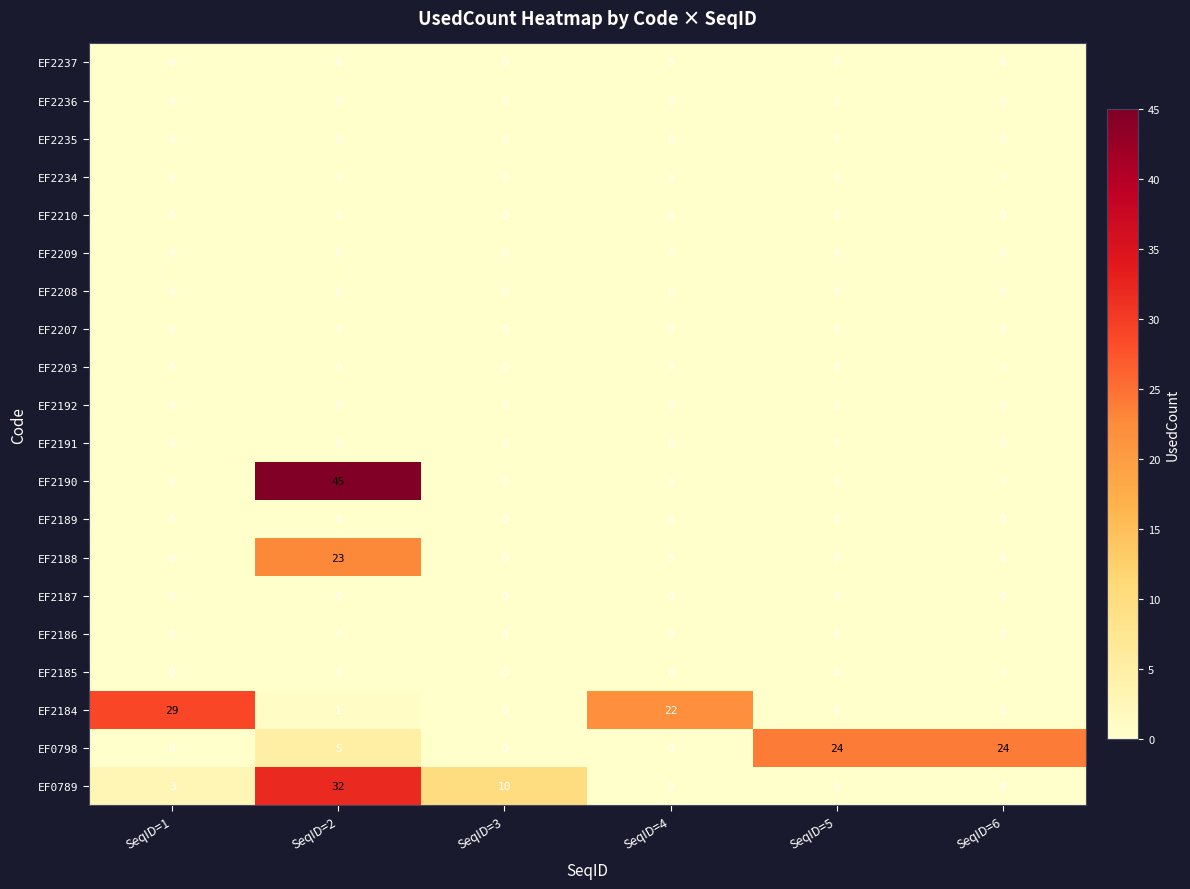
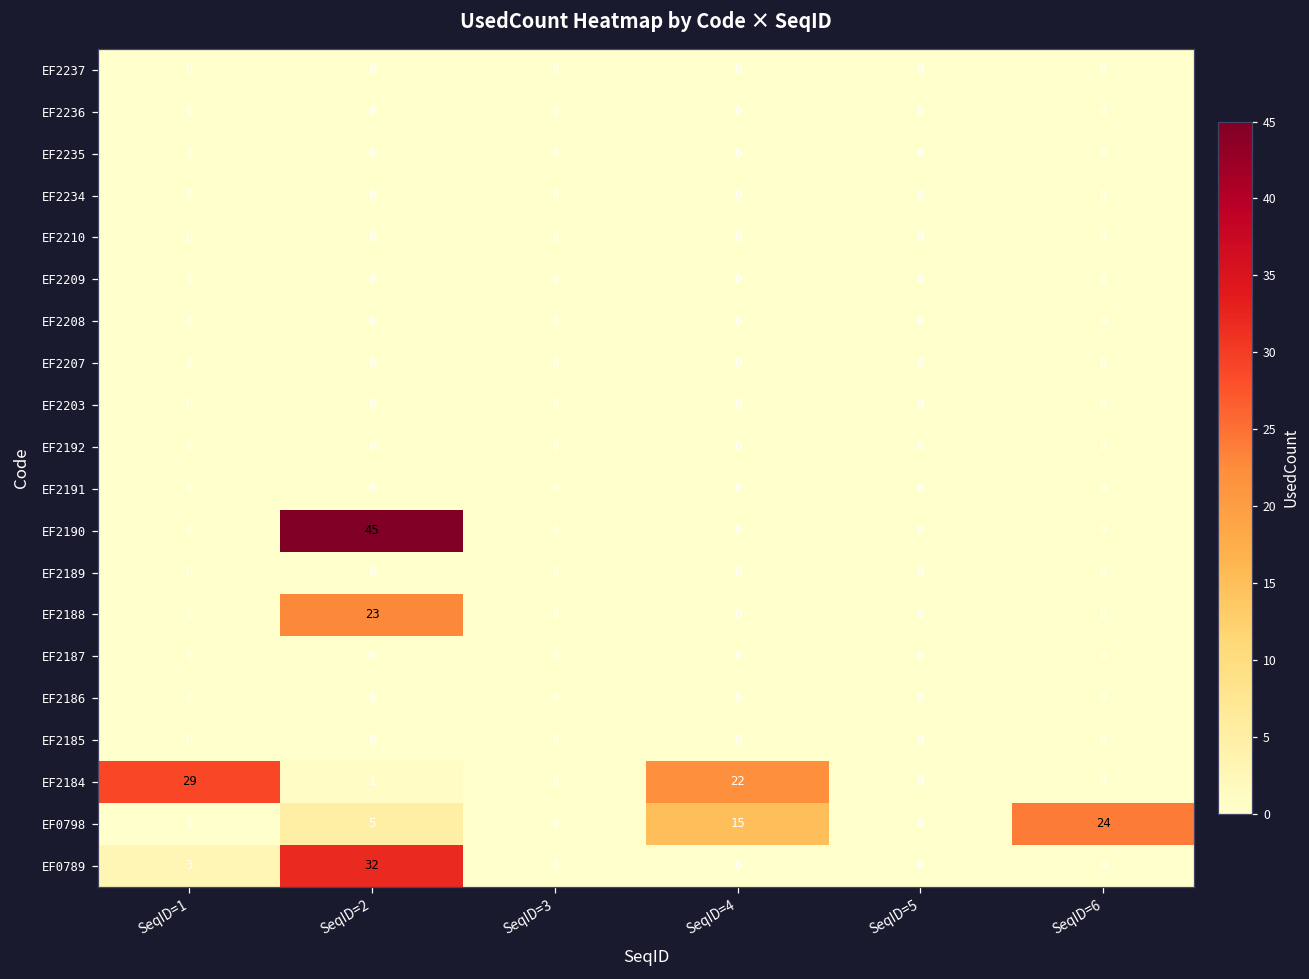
EF0798, SeqID=4: 0 -> 15
EF0798, SeqID=5: 24 -> 0
EF0789, SeqID=3: 10 -> 0
